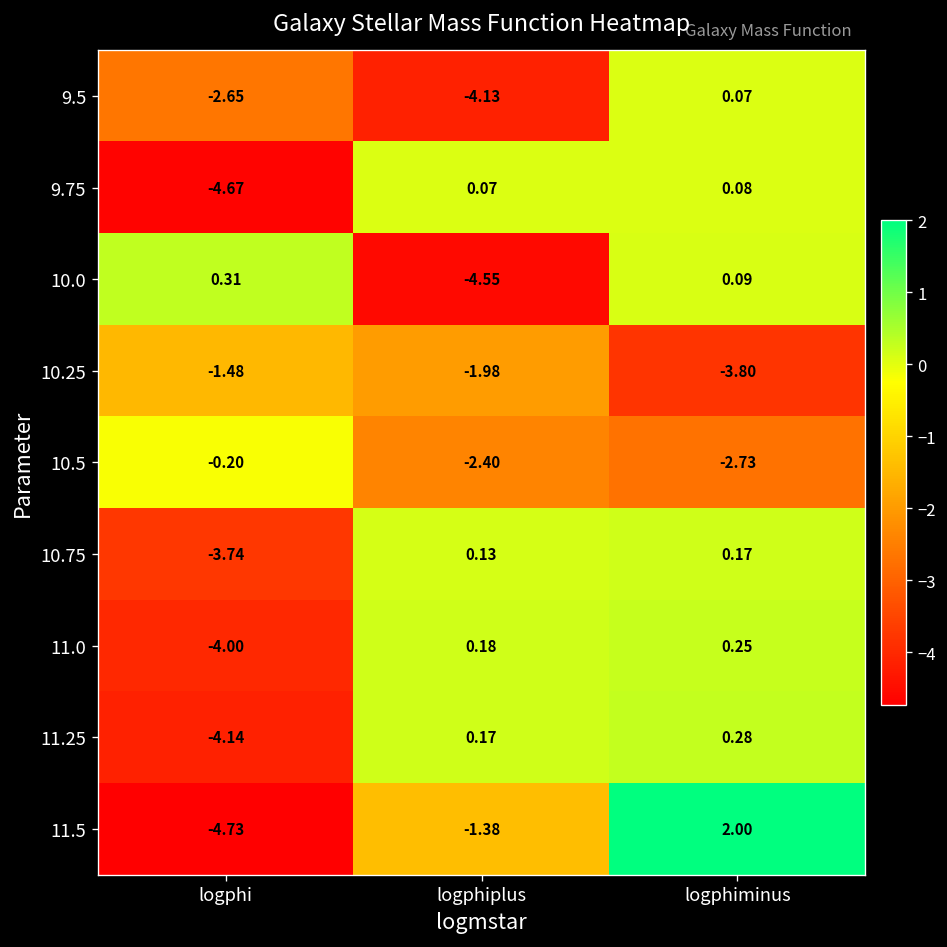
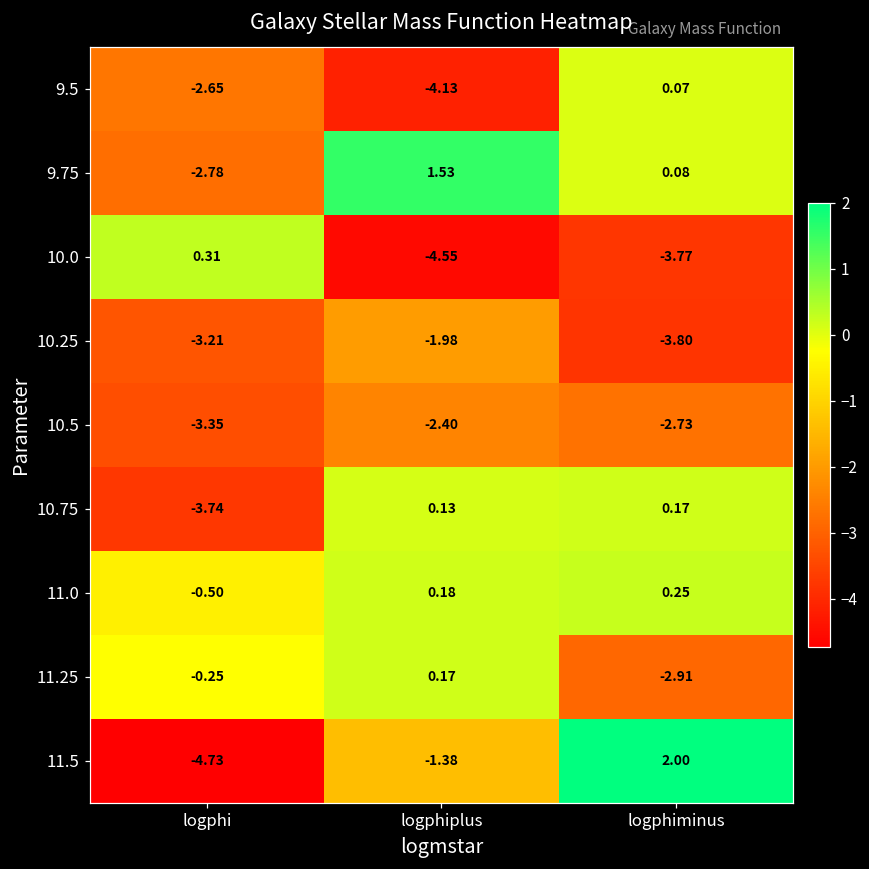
9.75, logphi: -4.67 -> -2.78
9.75, logphiplus: 0.07 -> 1.53
10.0, logphiminus: 0.09 -> -3.77
10.25, logphi: -1.48 -> -3.21
10.5, logphi: -0.20 -> -3.35
11.0, logphi: -4.00 -> -0.50
11.25, logphi: -4.14 -> -0.25
11.25, logphiminus: 0.28 -> -2.91
